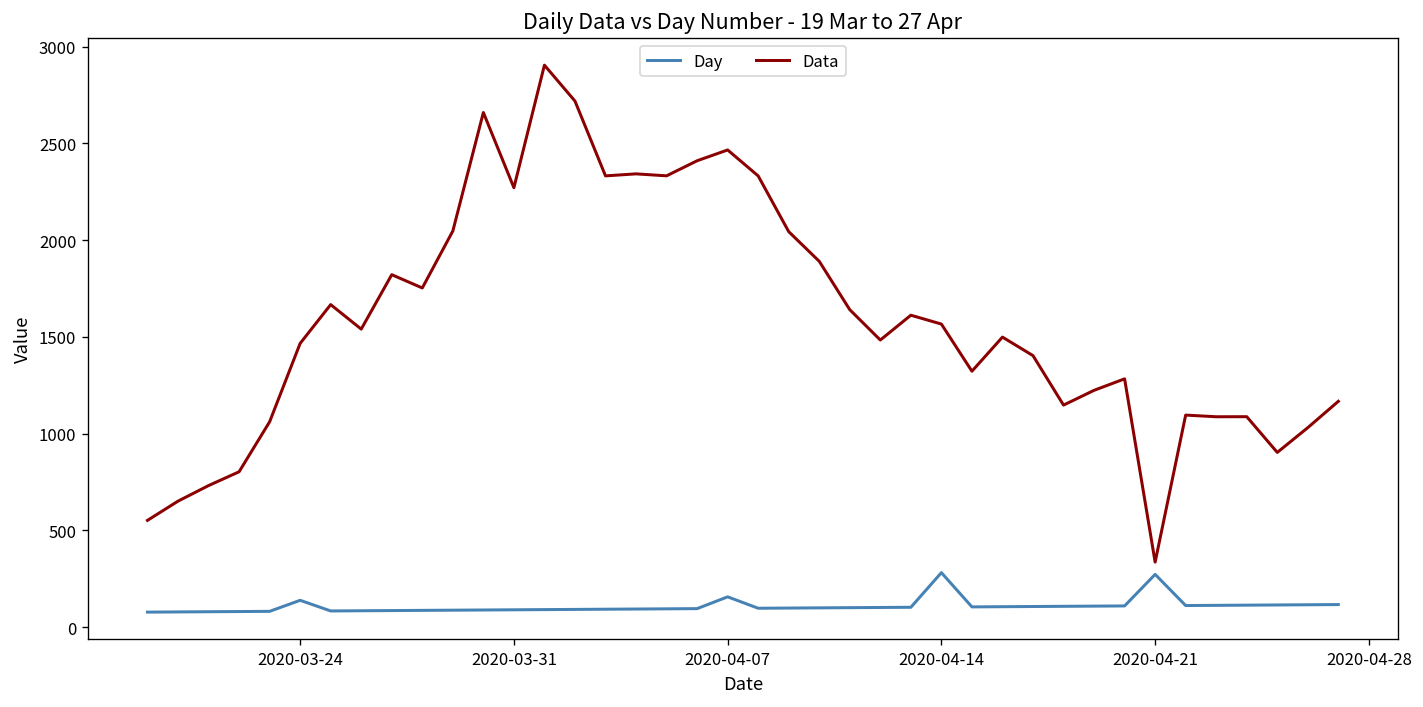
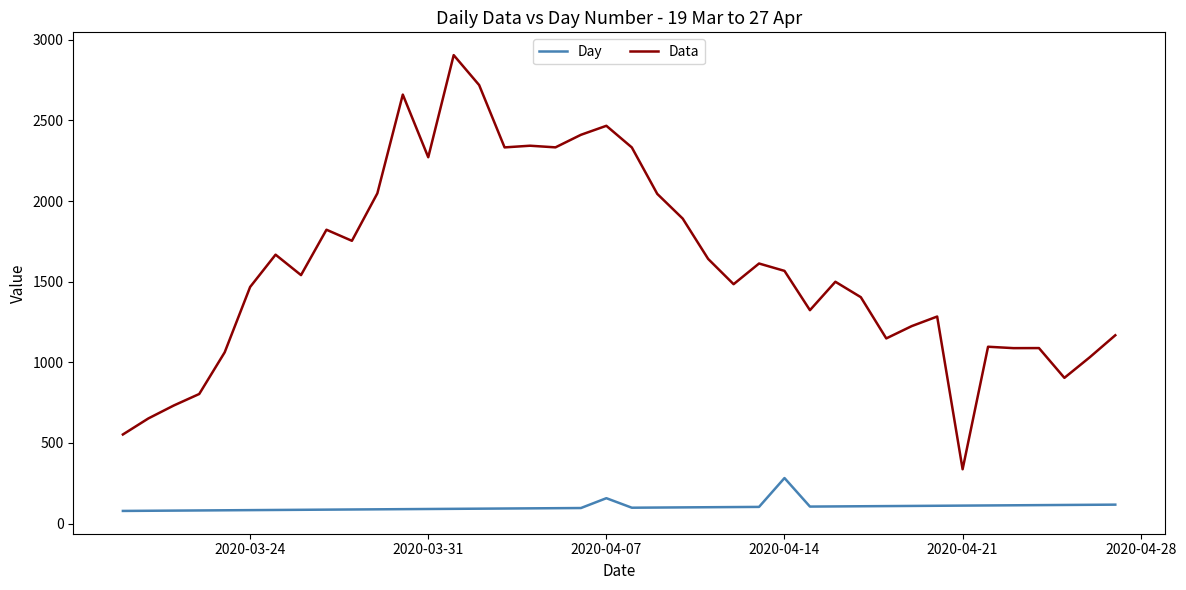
Day, 2020-03-24: 140 -> 80
Day, 2020-04-21: 270 -> 110
